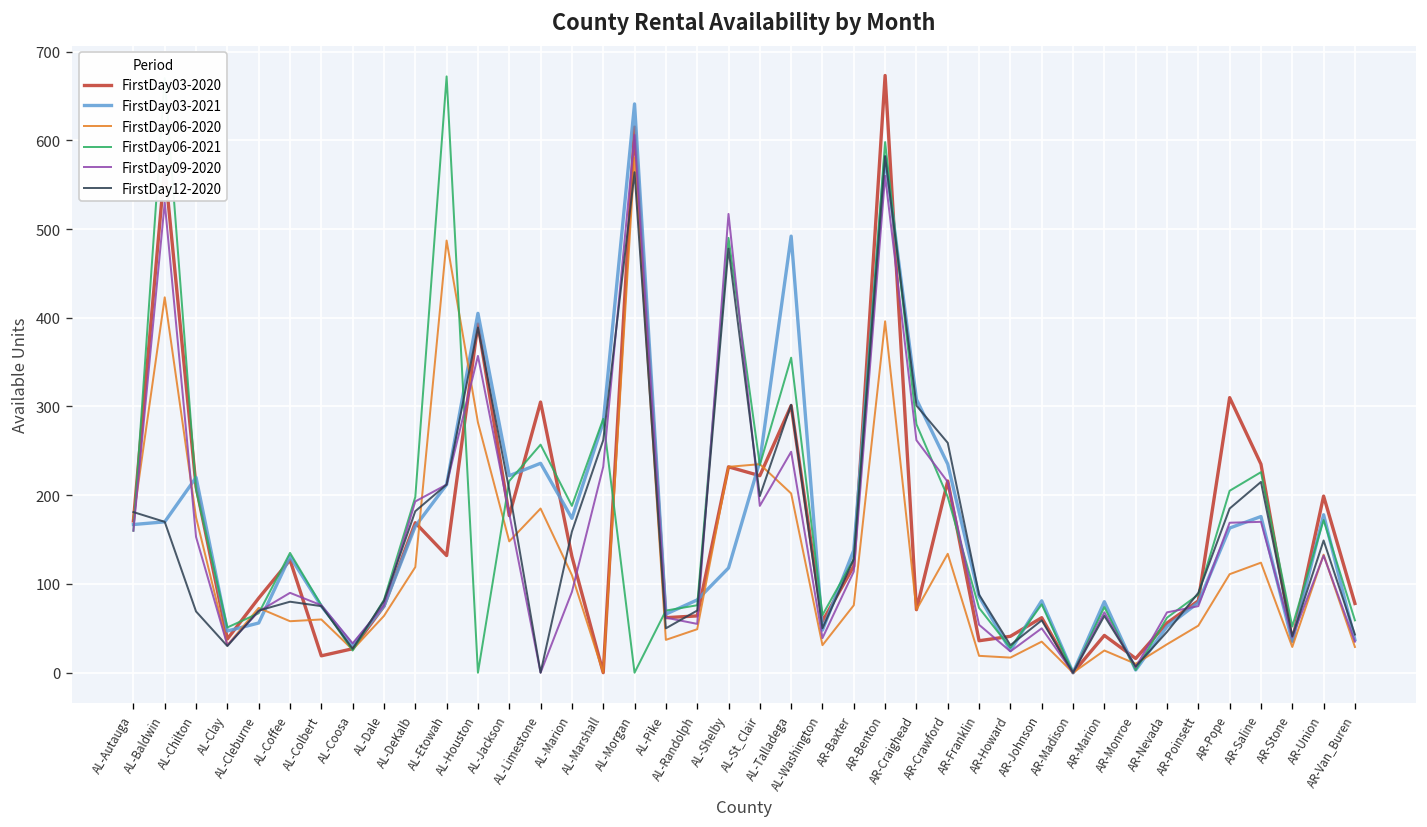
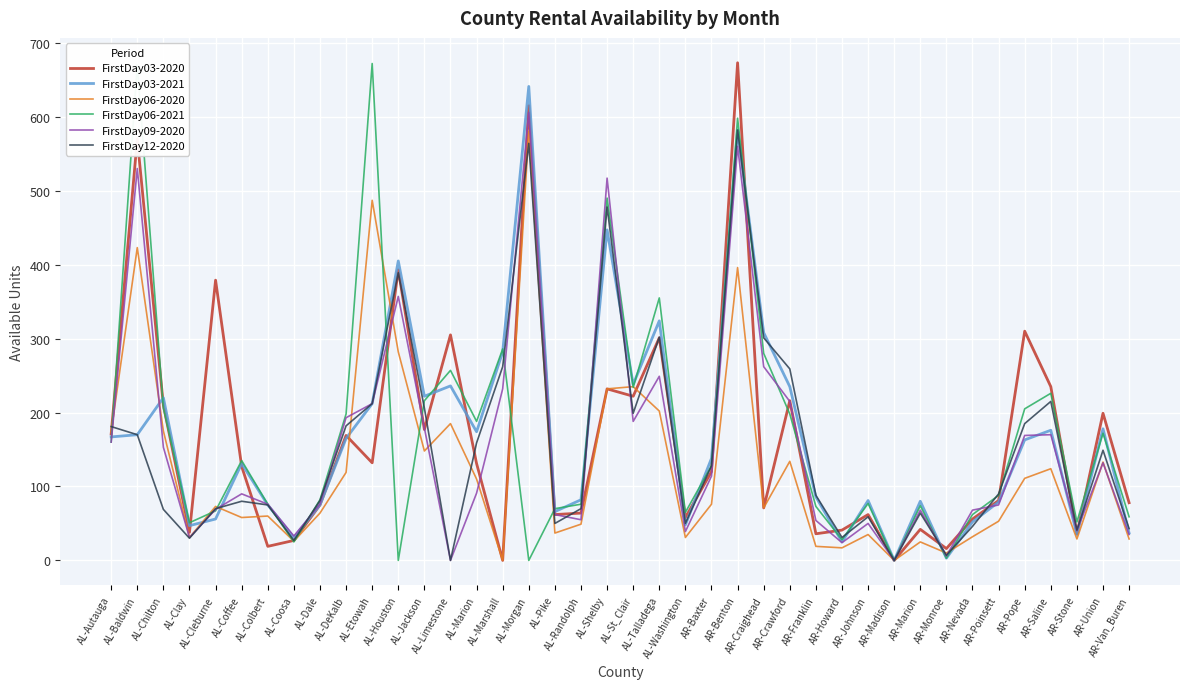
FirstDay03-2020, AL-Cleburne: 80 -> 380
FirstDay03-2021, AL-Shelby: 120 -> 450
FirstDay03-2021, AL-Talladega: 490 -> 320
